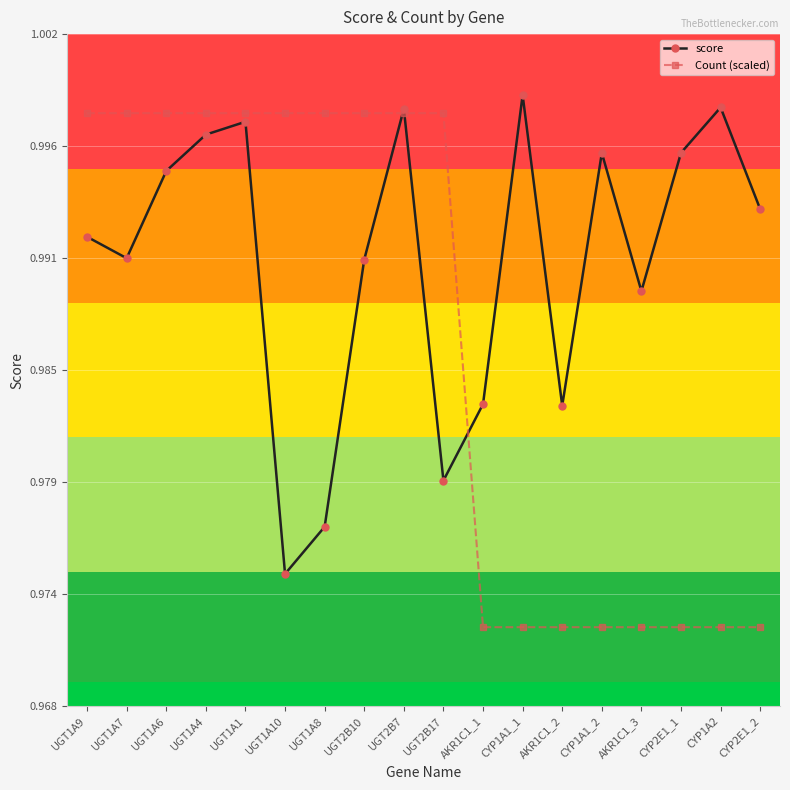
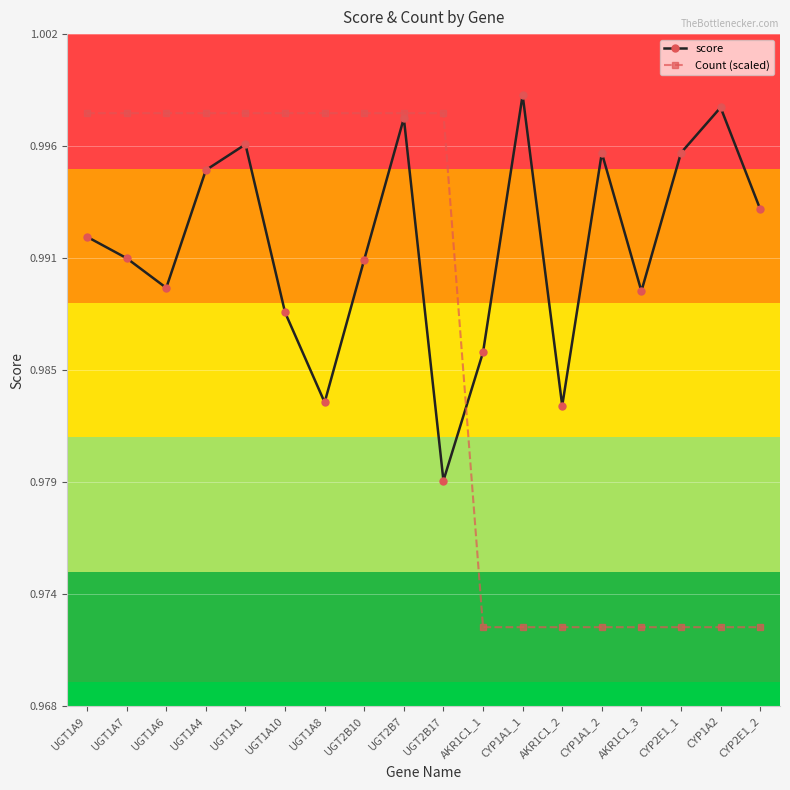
score, UGT1A6: 0.9951 -> 0.9892
score, UGT1A4: 0.9969 -> 0.9951
score, UGT1A1: 0.9976 -> 0.9964
score, UGT1A10: 0.9747 -> 0.9879
score, UGT1A8: 0.9771 -> 0.9834
score, UGT2B7: 0.9982 -> 0.9977
score, AKR1C1_1: 0.9833 -> 0.9859
